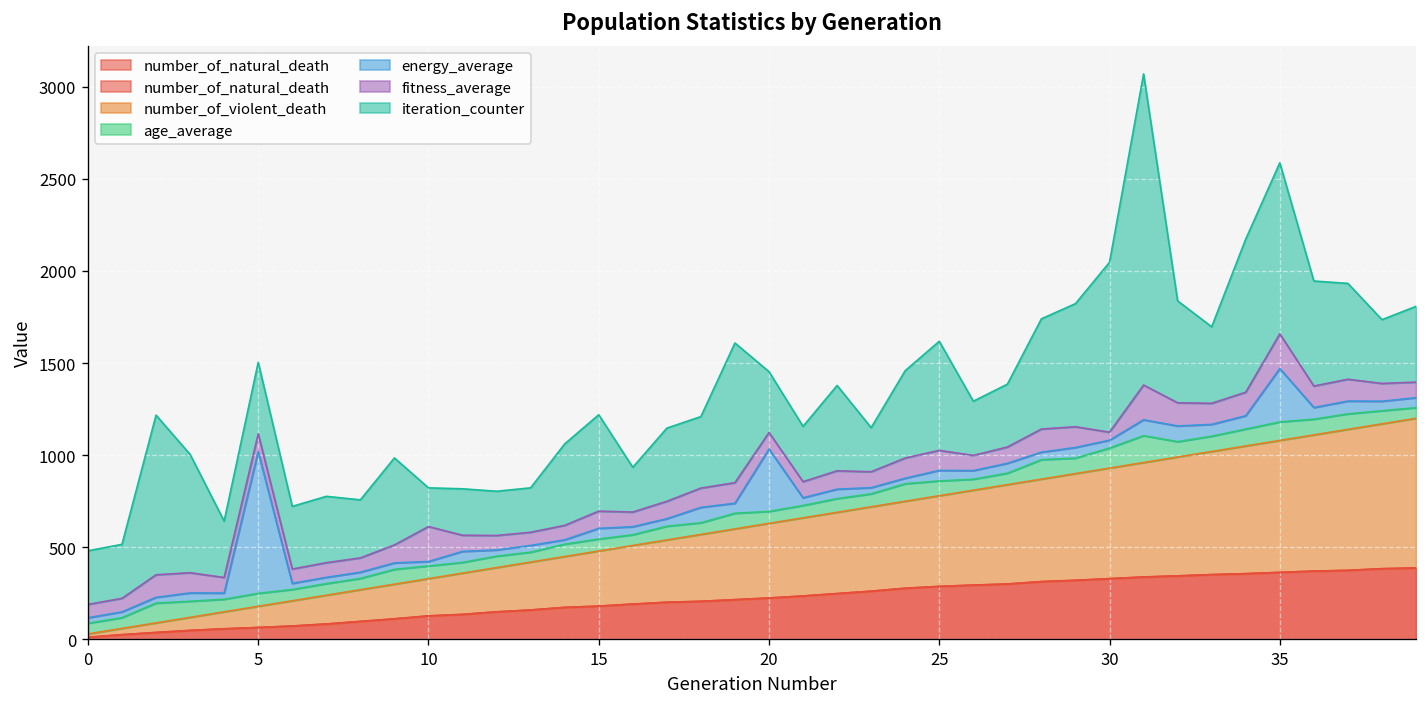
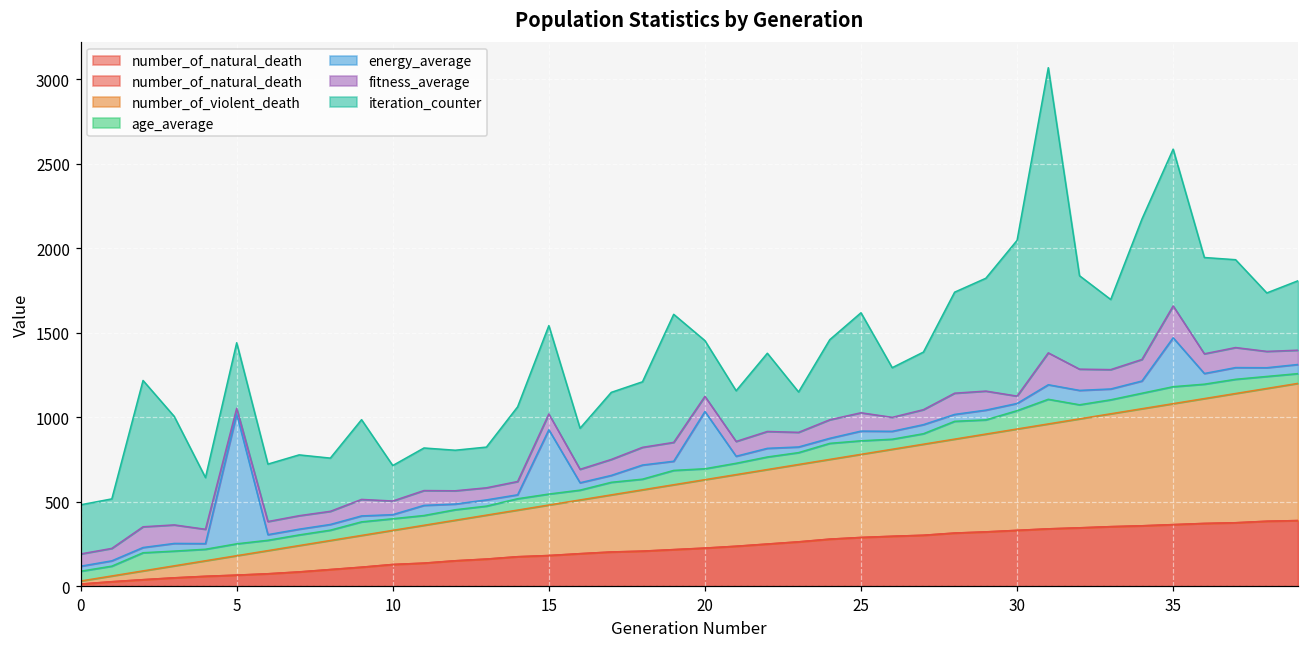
fitness_average, 5: 100 -> 30
fitness_average, 10: 190 -> 80
energy_average, 15: 60 -> 380
